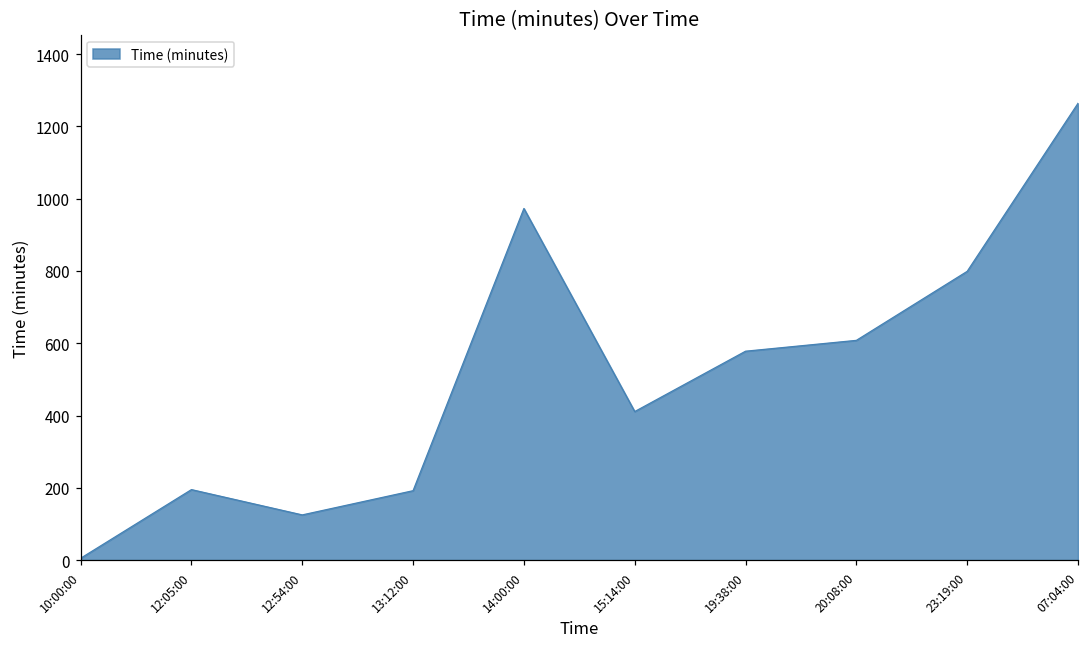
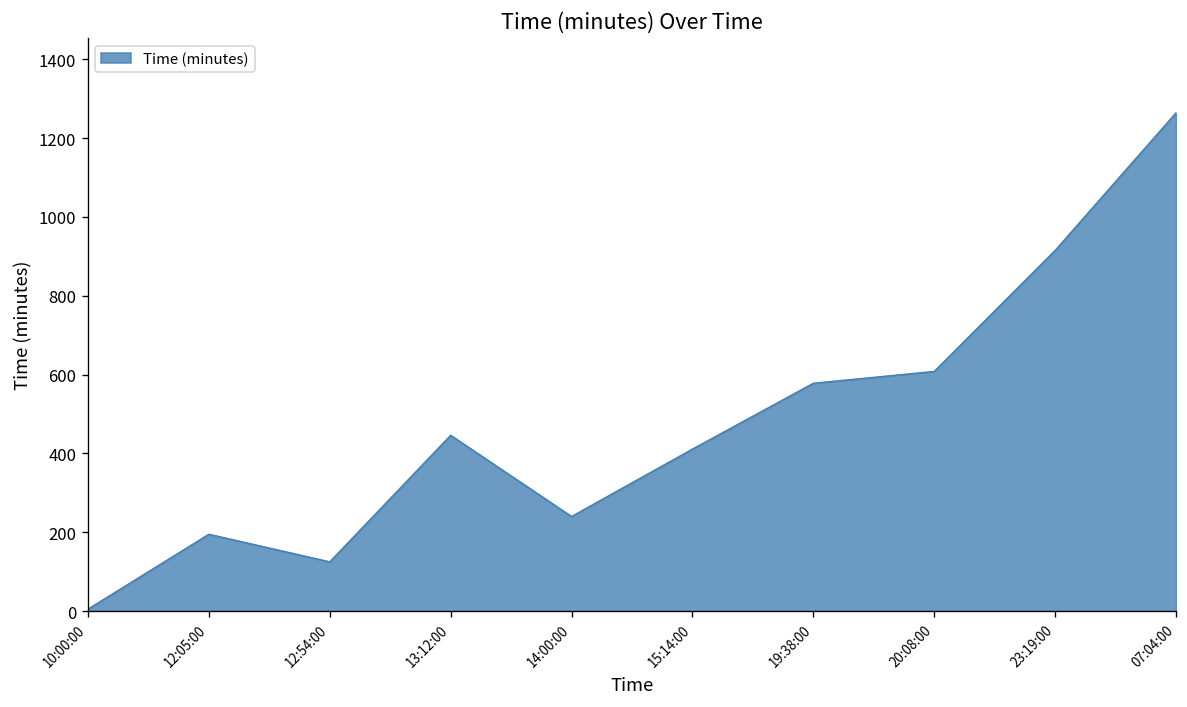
13:12:00: 190 -> 450
14:00:00: 970 -> 240
23:19:00: 800 -> 920
